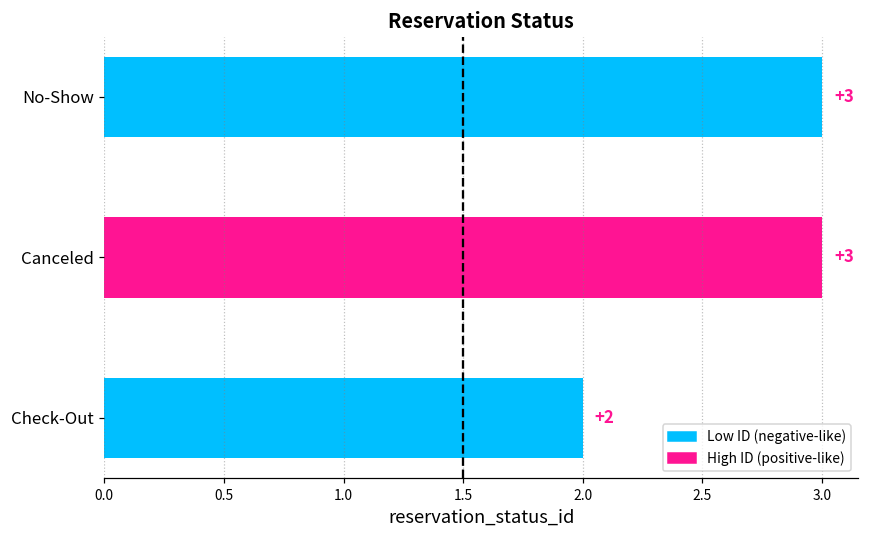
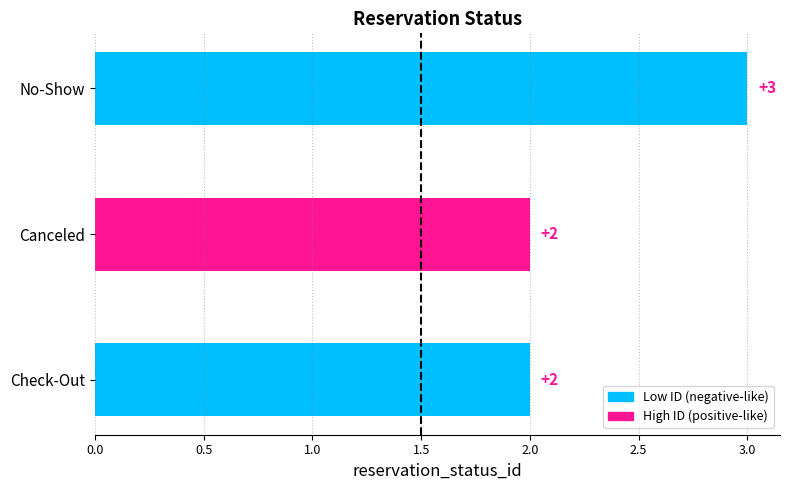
Canceled: +3 -> +2
